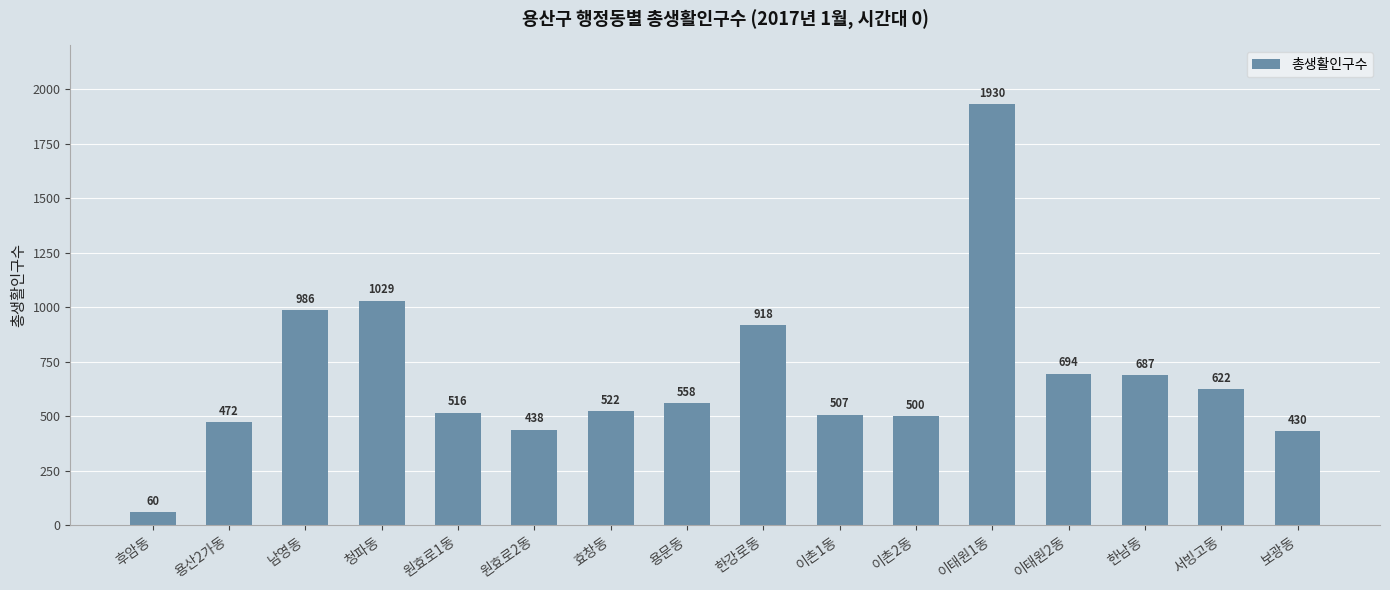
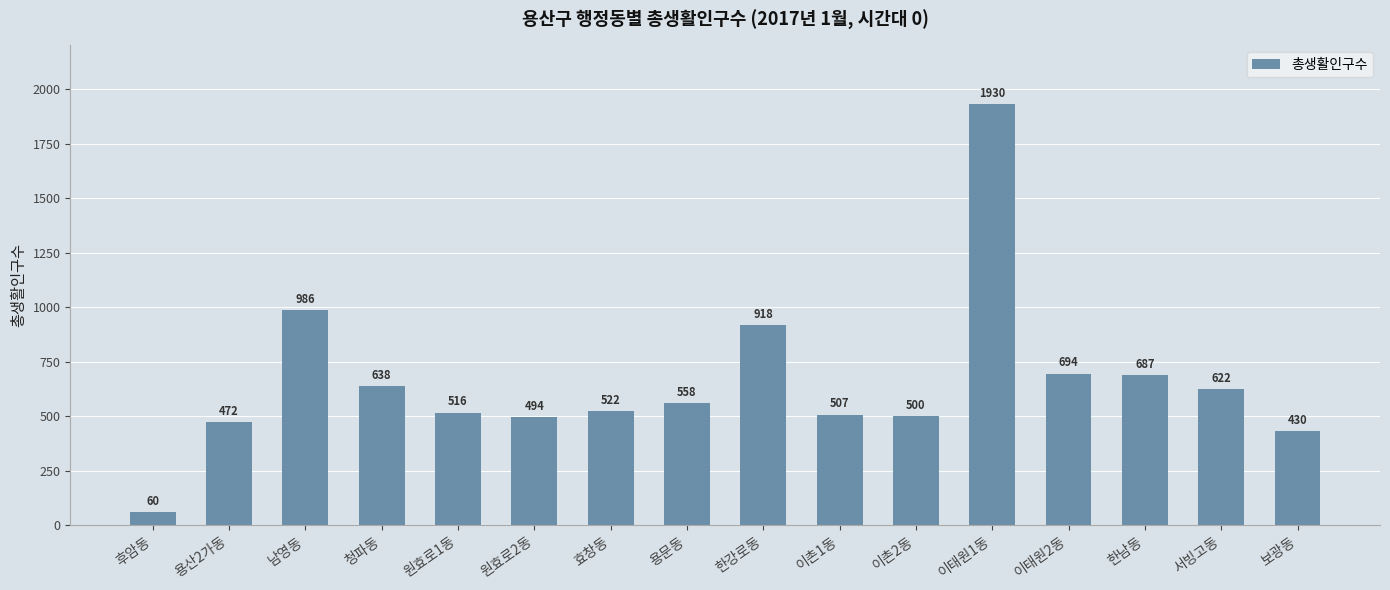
청파동: 1029 -> 638
원효로2동: 438 -> 494
